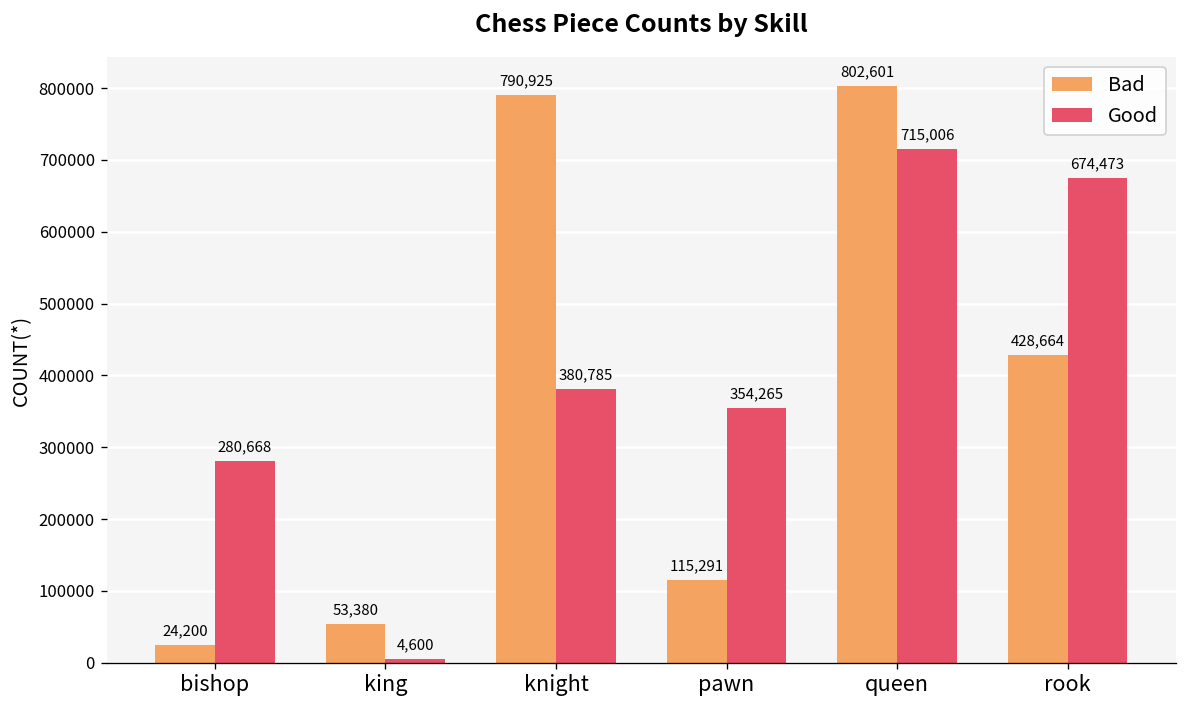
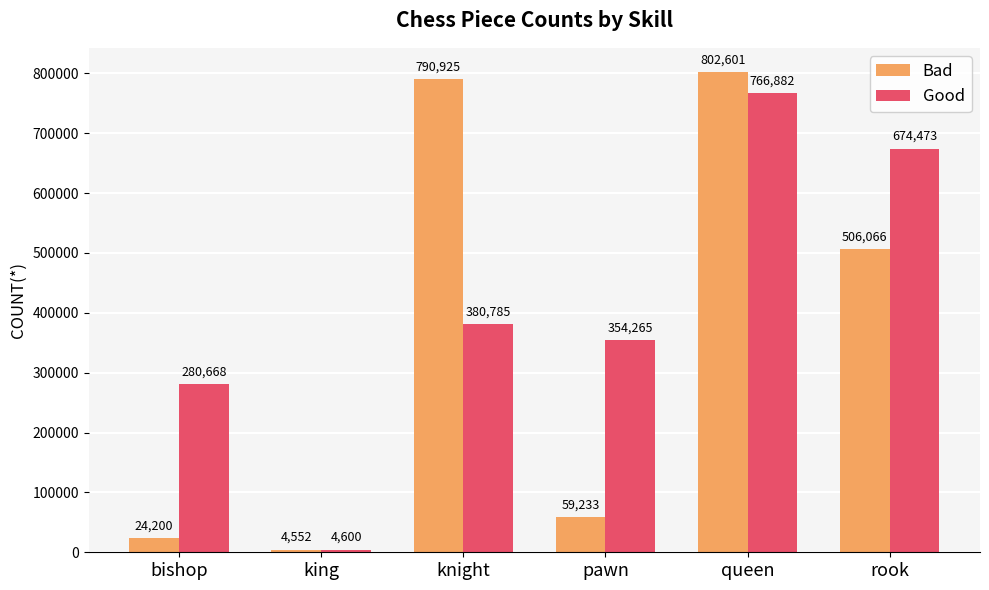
Bad, king: 53,380 -> 4,552
Bad, pawn: 115,291 -> 59,233
Good, queen: 715,006 -> 766,882
Bad, rook: 428,664 -> 506,066
